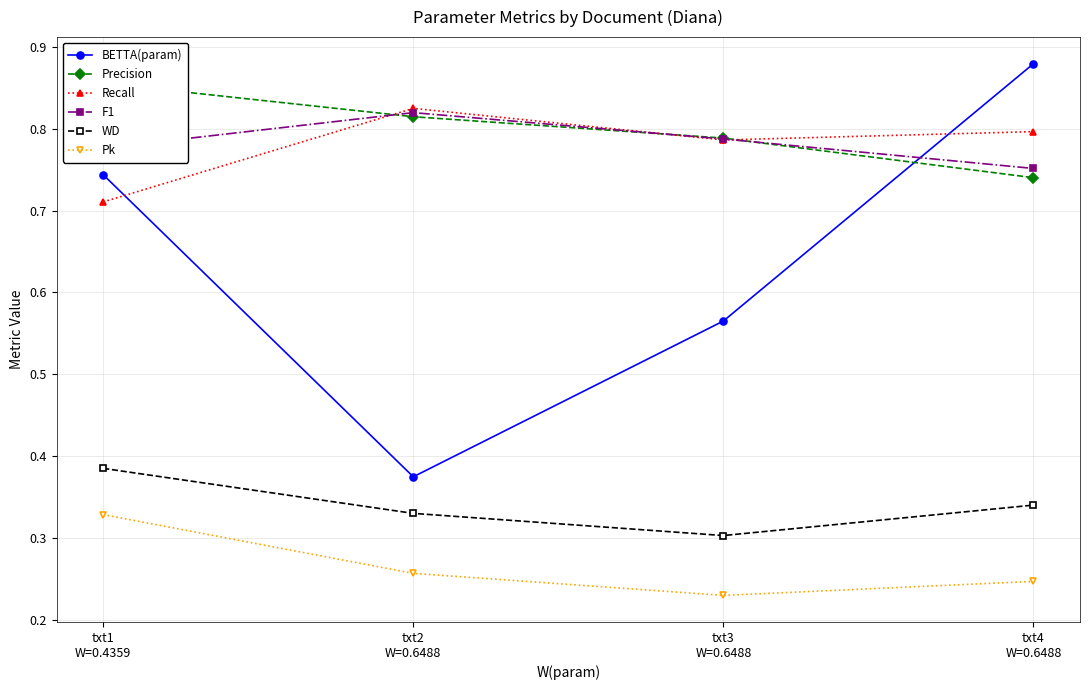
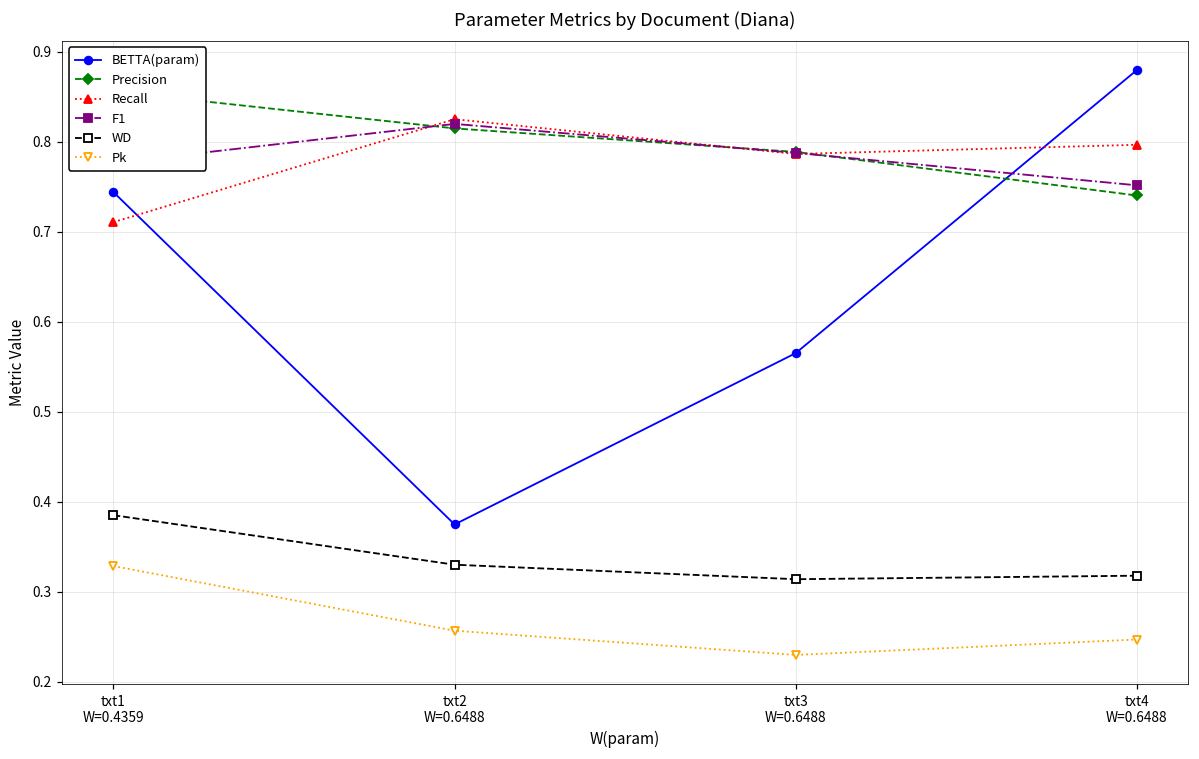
WD, txt3 W=0.6488: 0.30 -> 0.31
WD, txt4 W=0.6488: 0.34 -> 0.32
